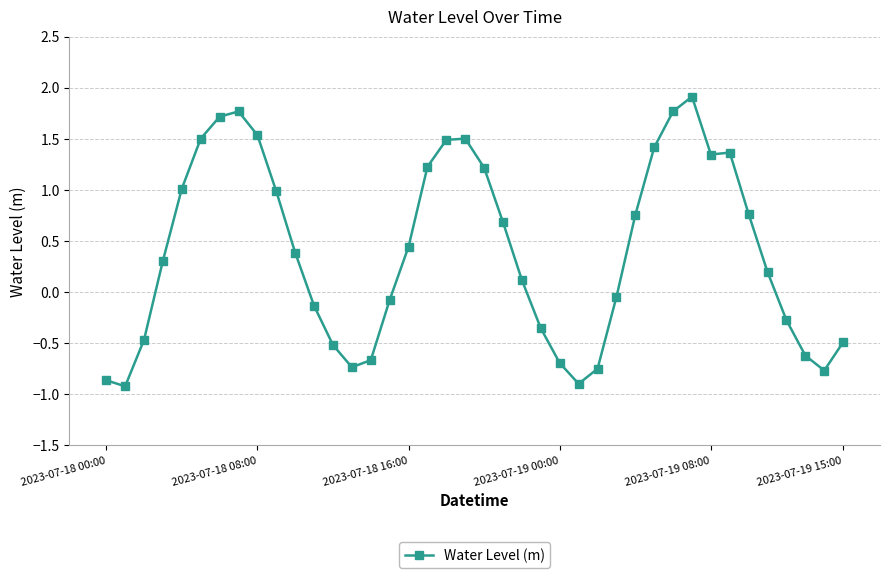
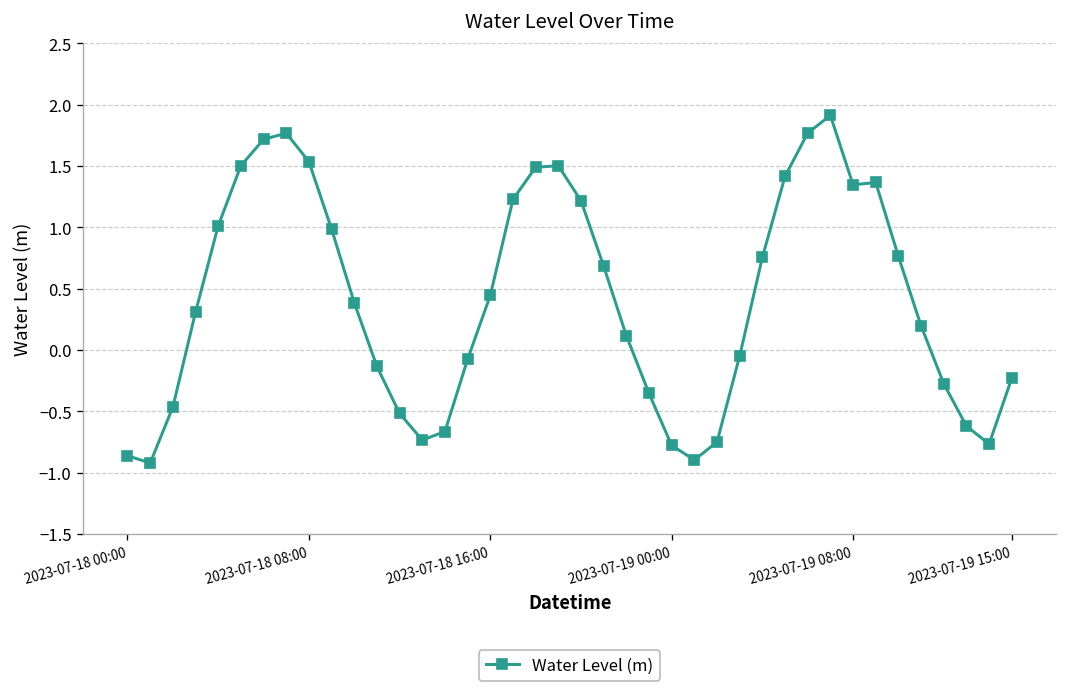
2023-07-19 00:00: -0.69 -> -0.78
2023-07-19 15:00: -0.49 -> -0.23
